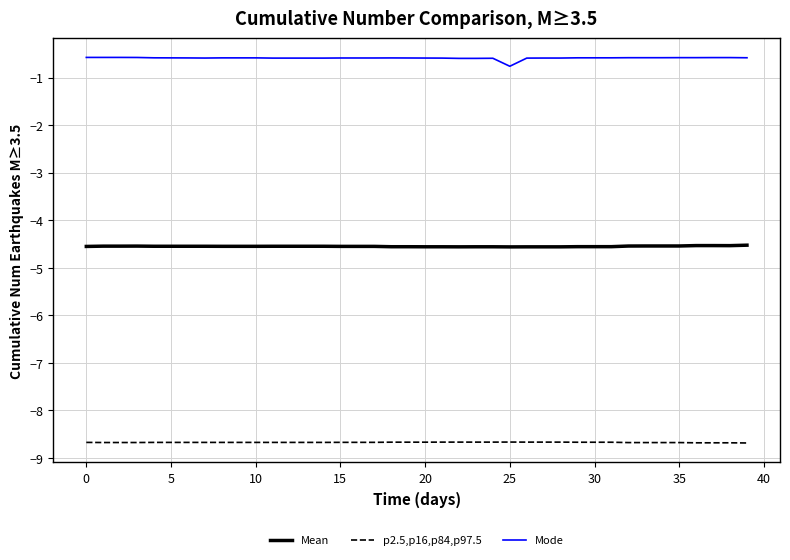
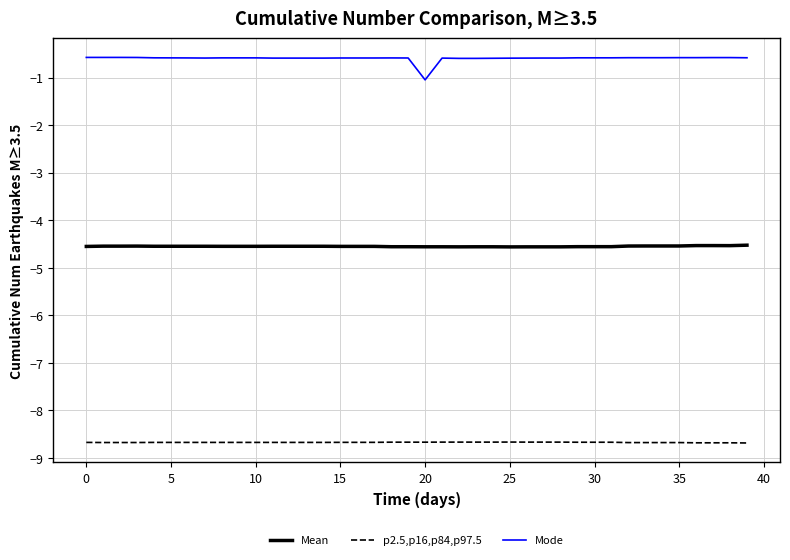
Mode, 20: -0.6 -> -1.0
Mode, 25: -0.8 -> -0.6
